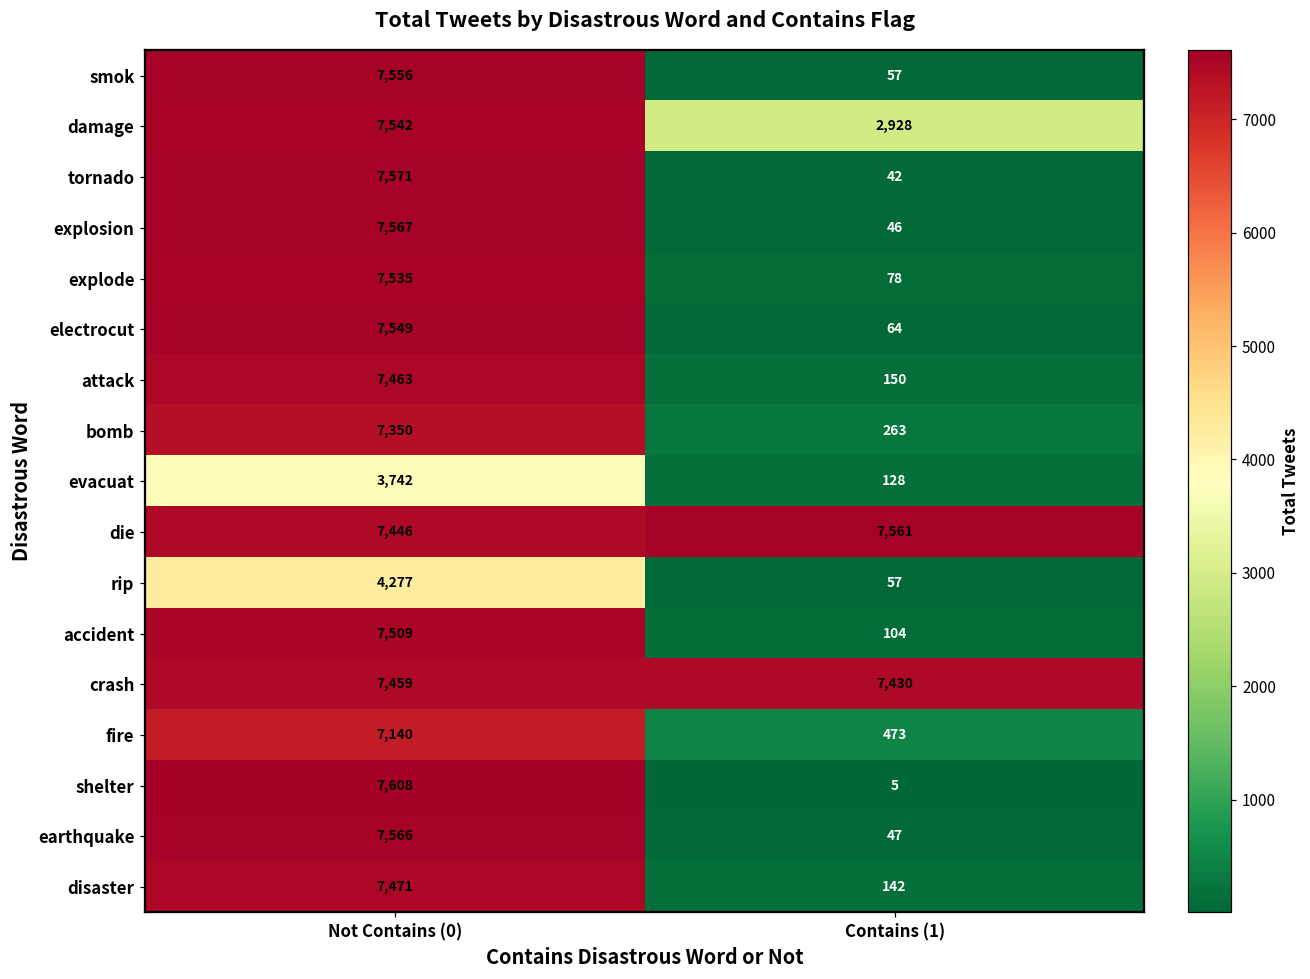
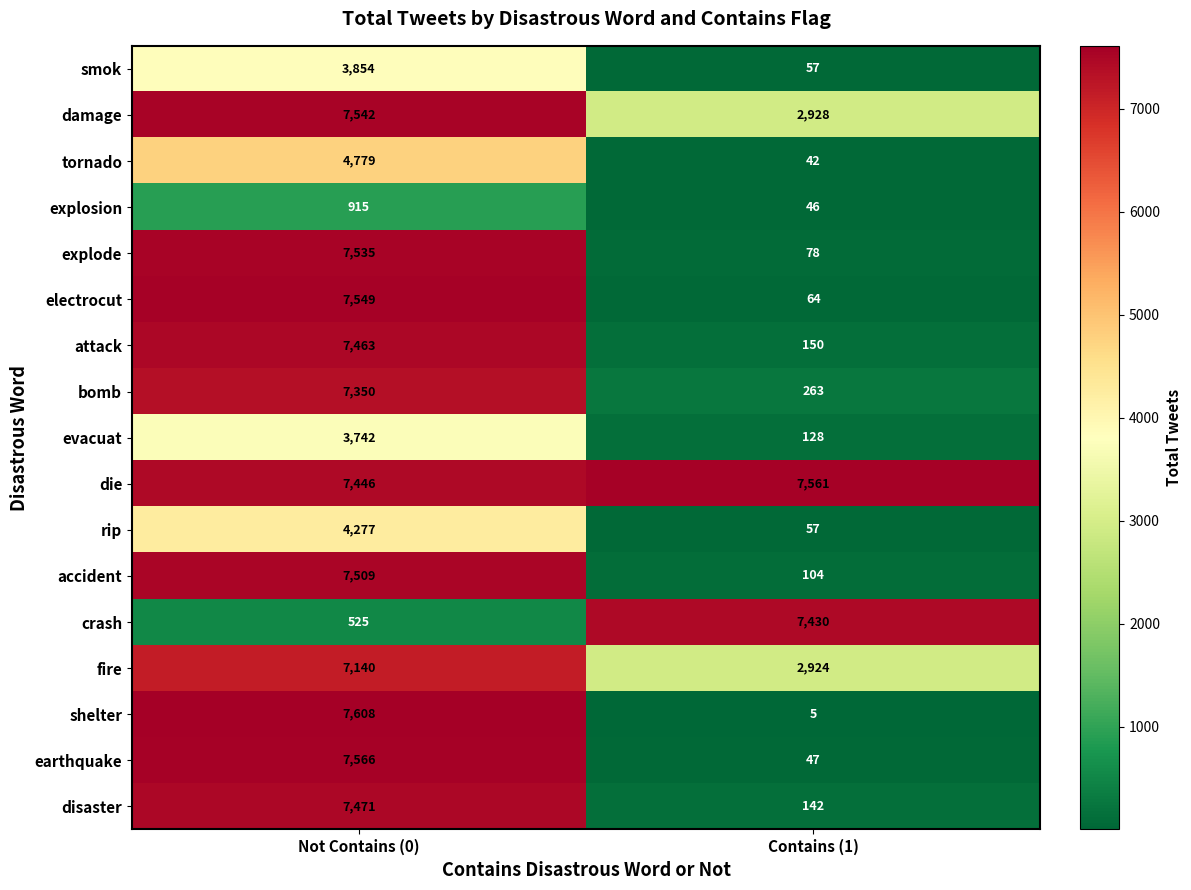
smok, Not Contains (0): 7,556 -> 3,854
tornado, Not Contains (0): 7,571 -> 4,779
explosion, Not Contains (0): 7,567 -> 915
crash, Not Contains (0): 7,459 -> 525
fire, Contains (1): 473 -> 2,924
